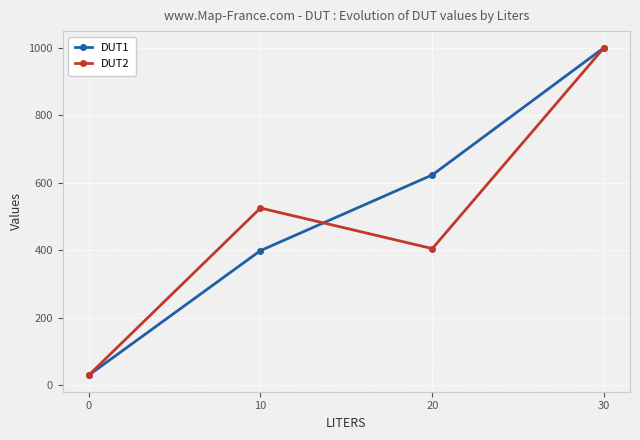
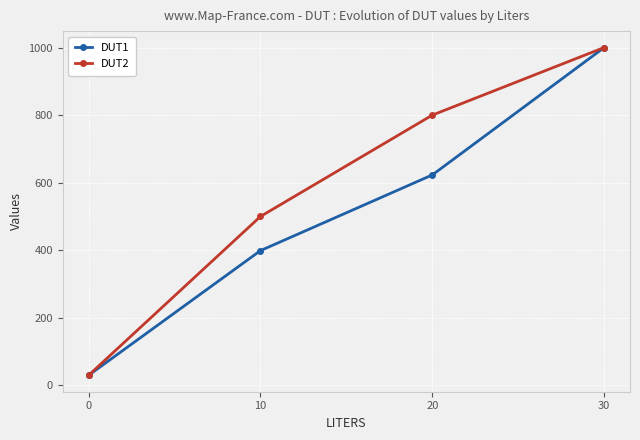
DUT2, 10: 530 -> 500
DUT2, 20: 410 -> 800
